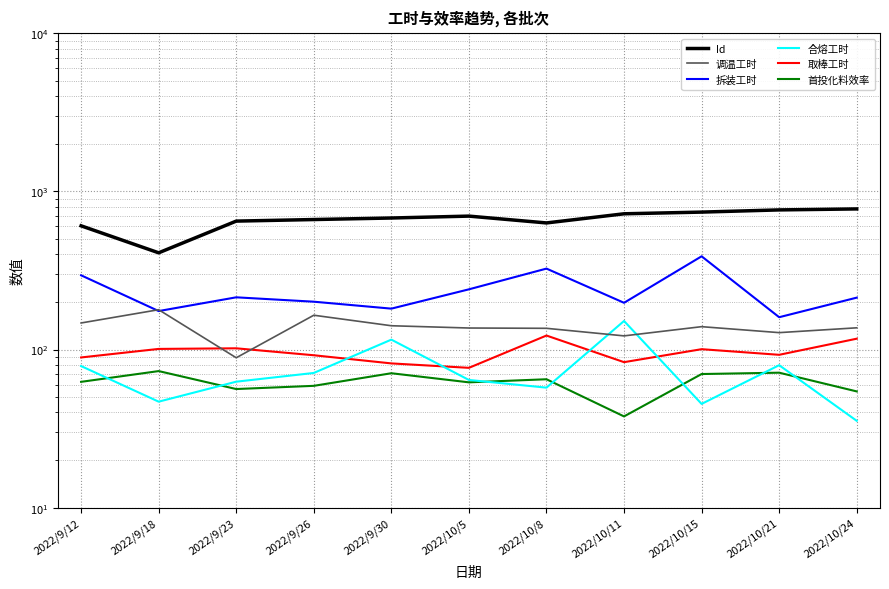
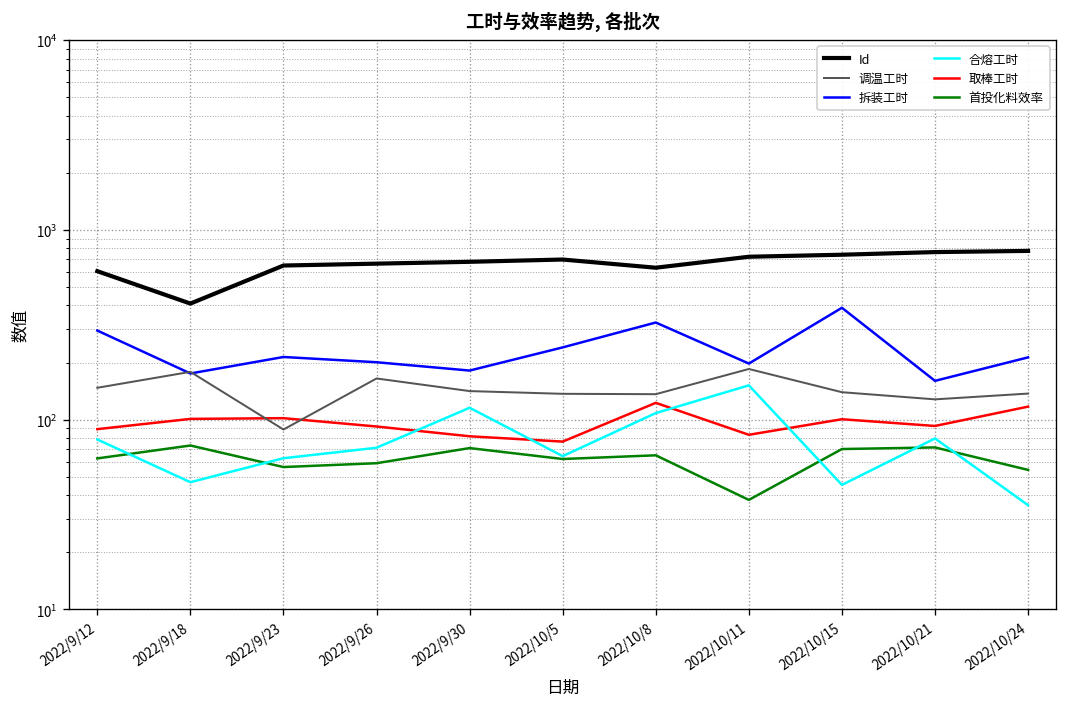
合熔工时, 2022/10/8: 57 -> 110
调温工时, 2022/10/11: 120 -> 180
